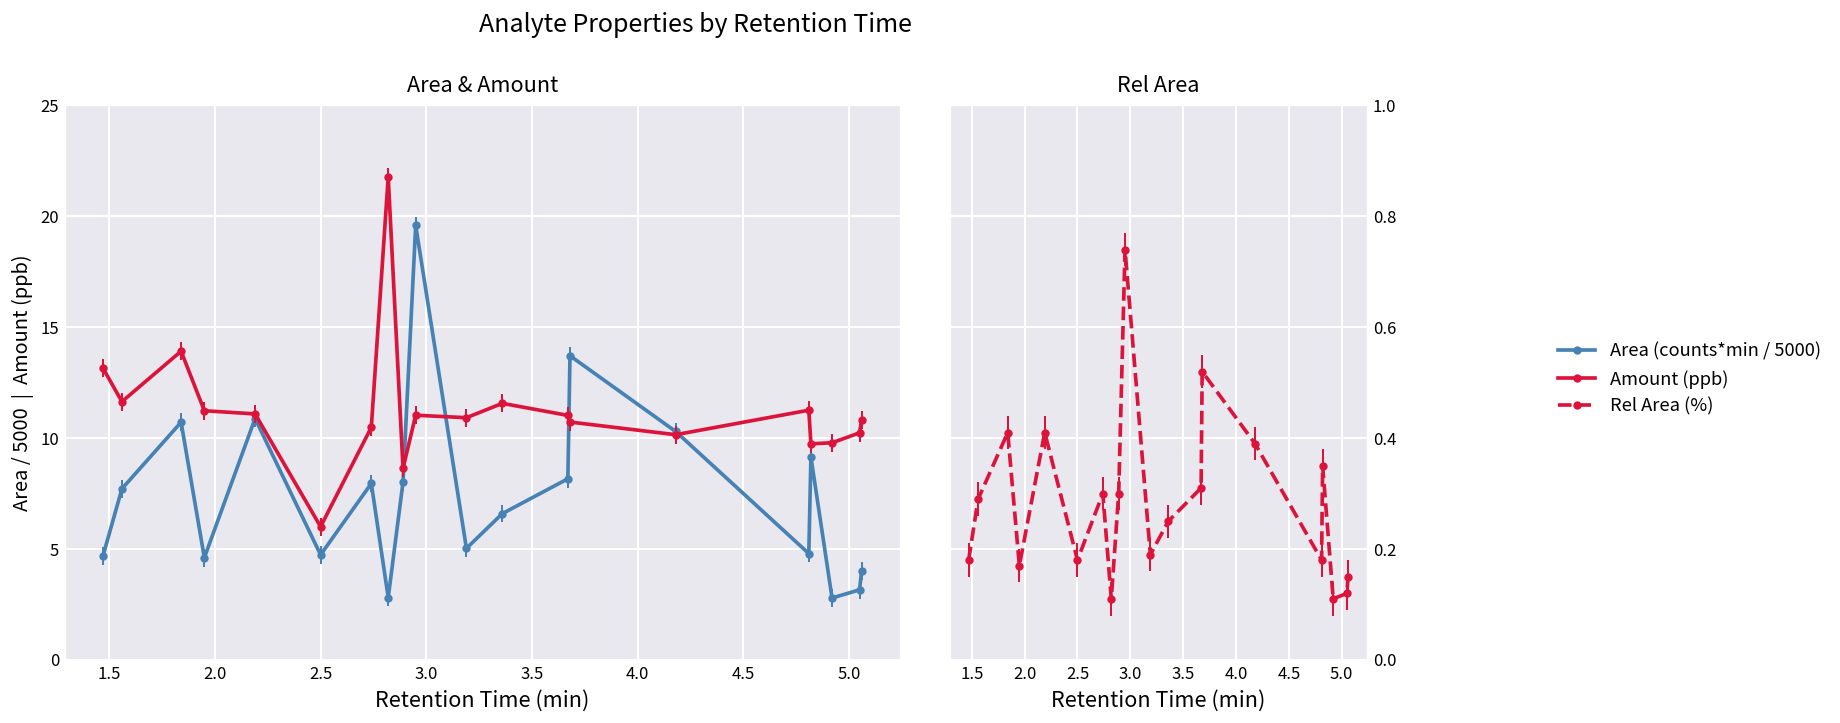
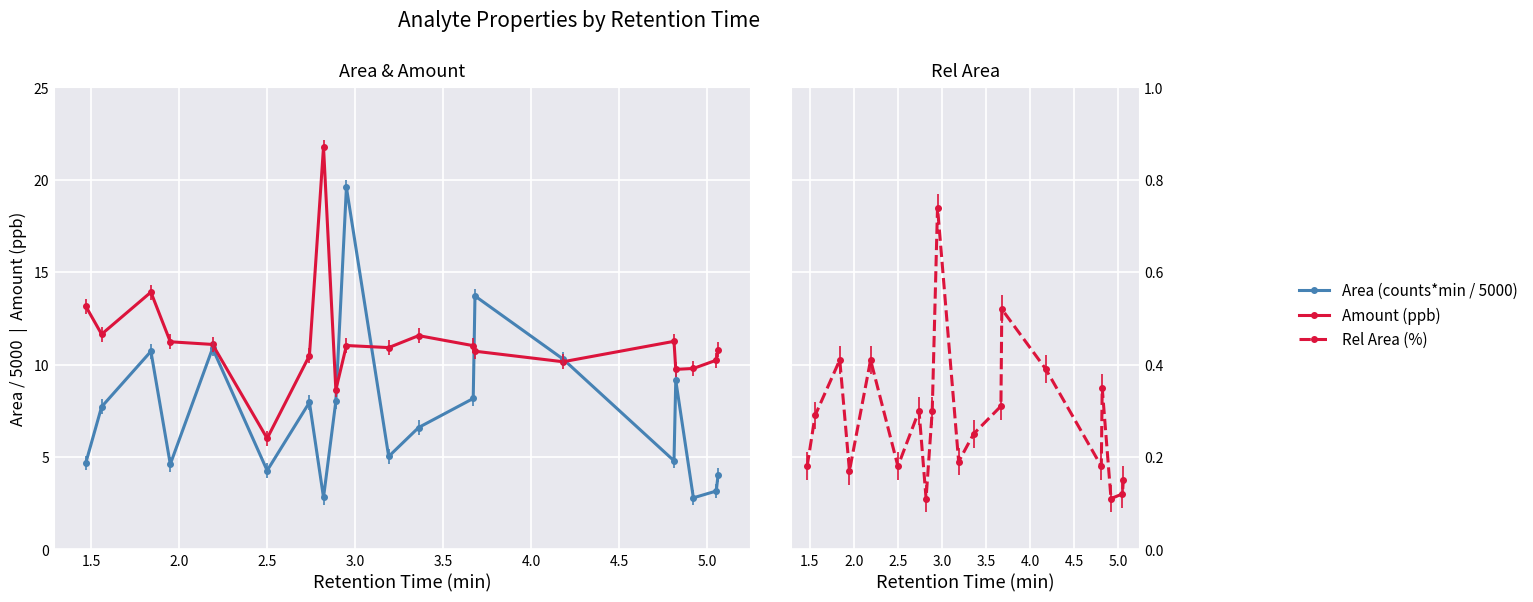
Area & Amount, Area (counts*min / 5000), 2.5: 4.7 -> 4.3
